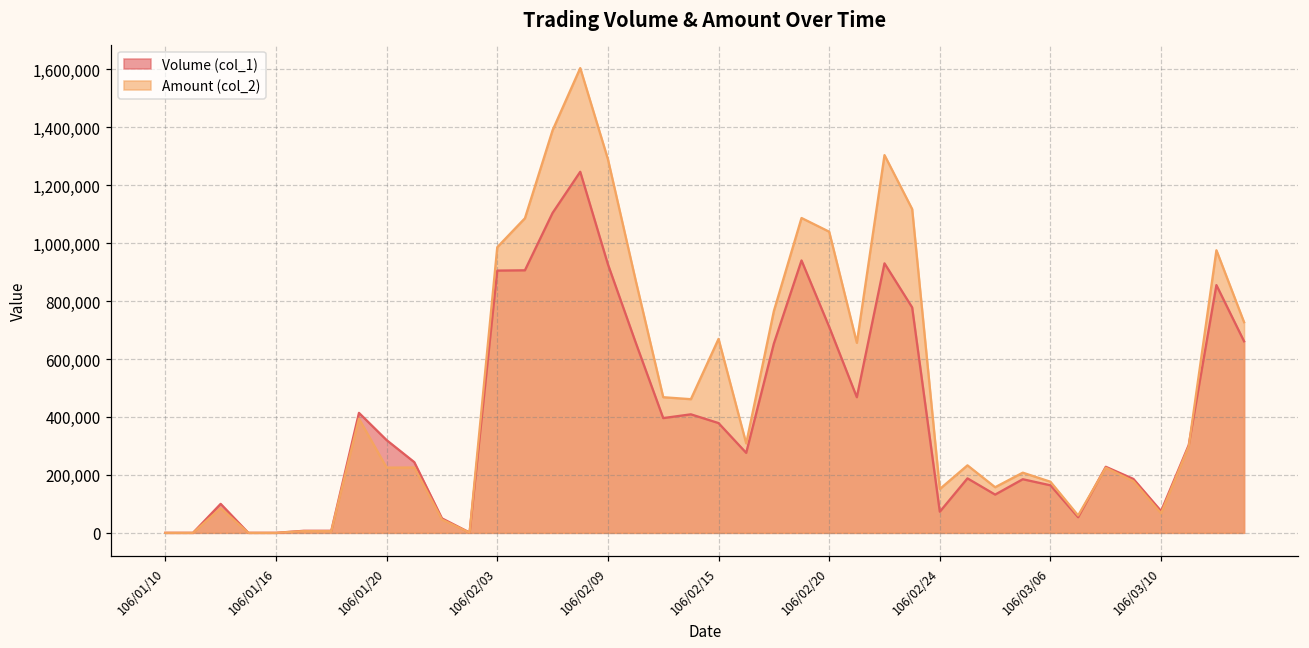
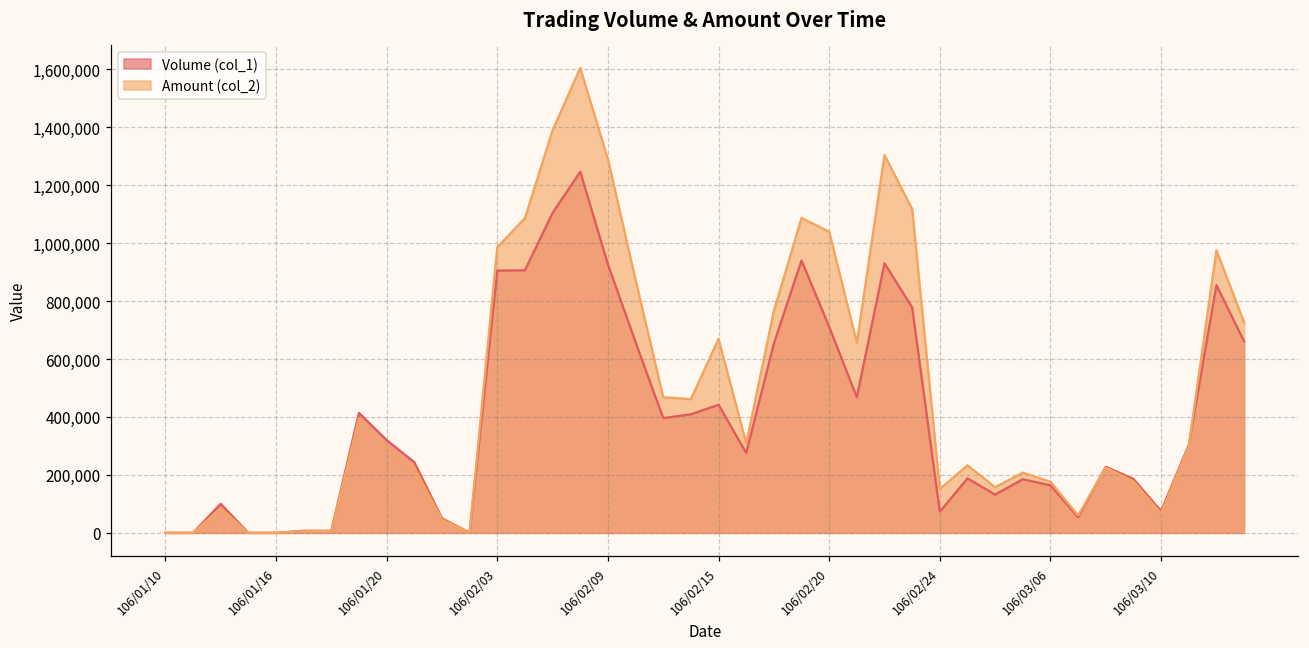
Amount (col_2), 106/01/20: 230,000 -> 300,000
Volume (col_1), 106/02/15: 380,000 -> 440,000
